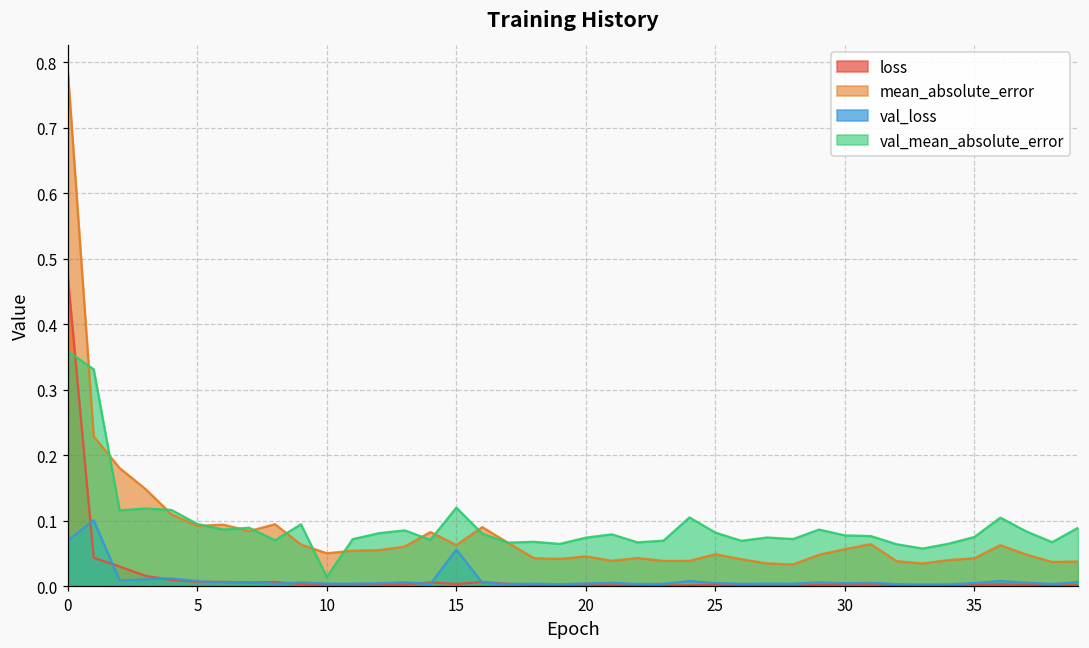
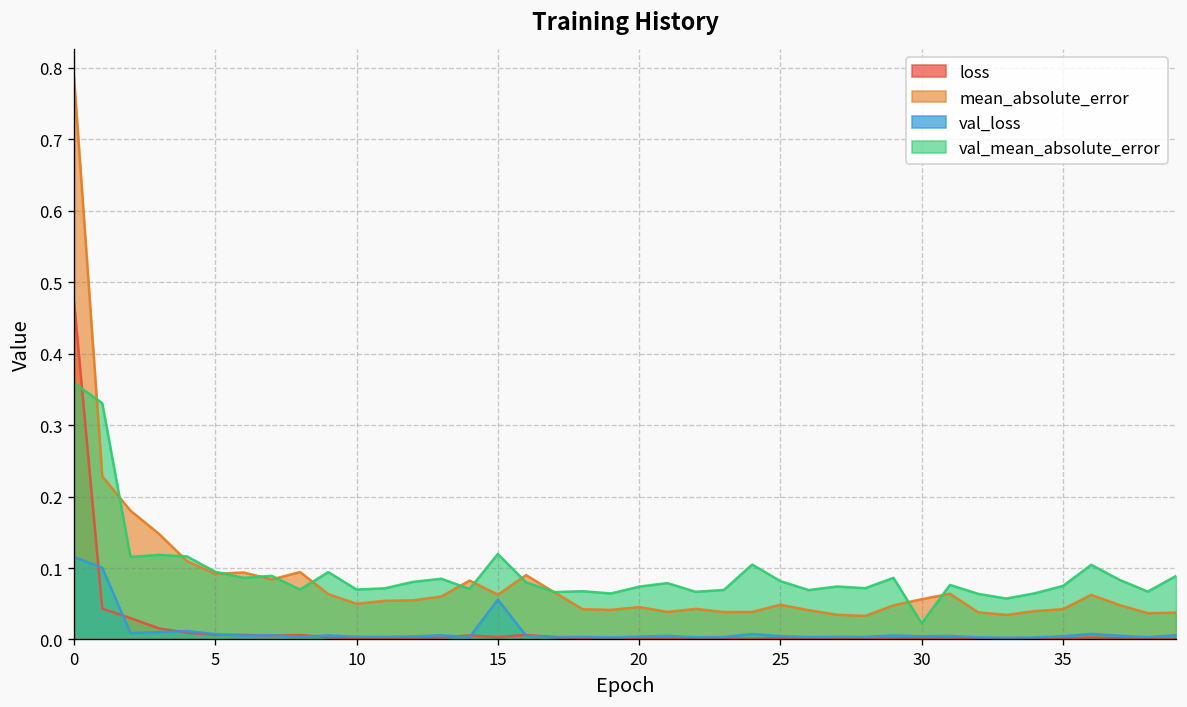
val_loss, 0: 0.07 -> 0.12
val_mean_absolute_error, 10: 0.01 -> 0.07
val_mean_absolute_error, 30: 0.08 -> 0.02
